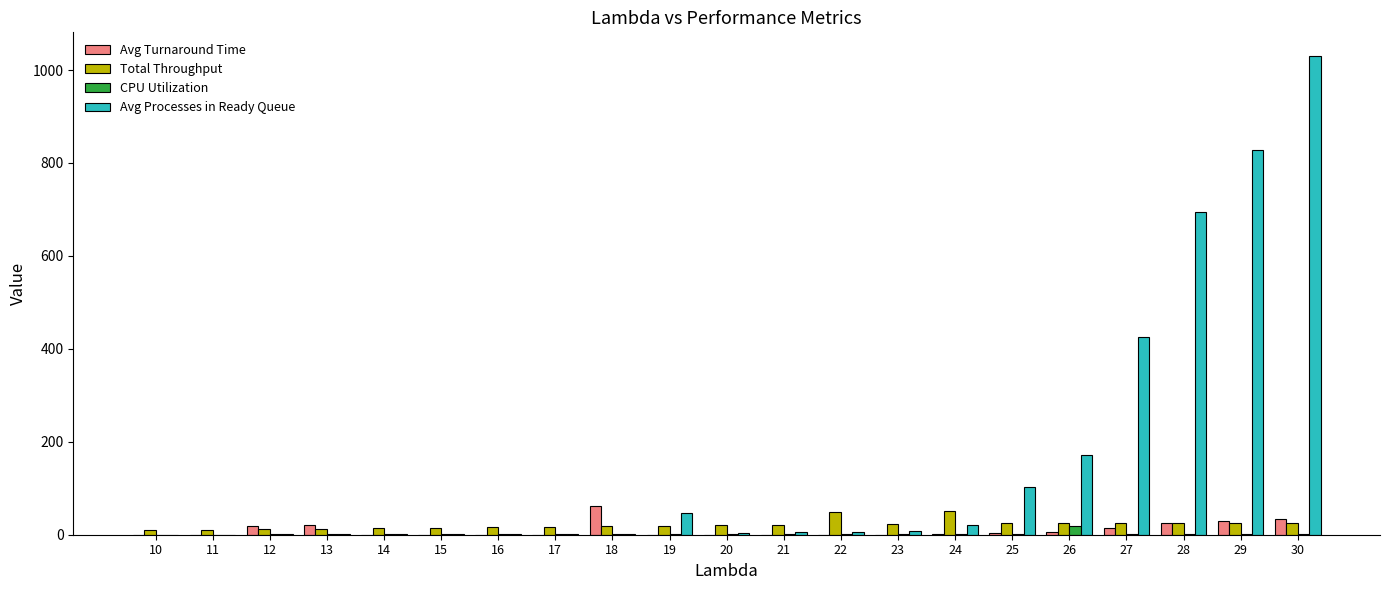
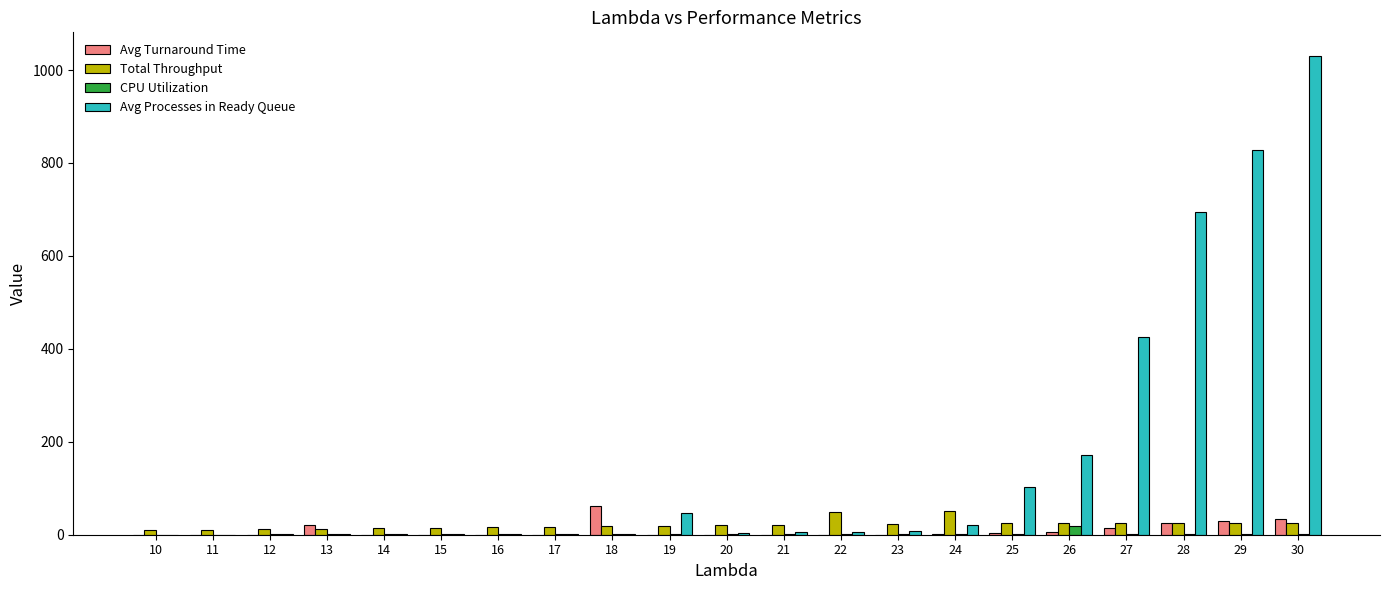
Avg Turnaround Time, 12: 20 -> 0
